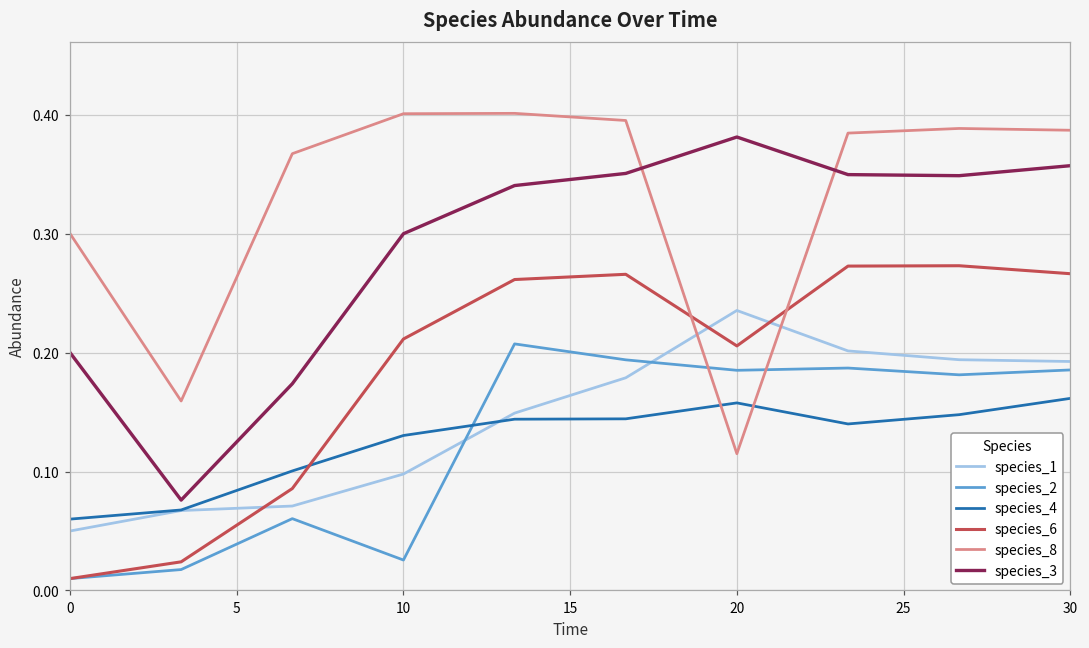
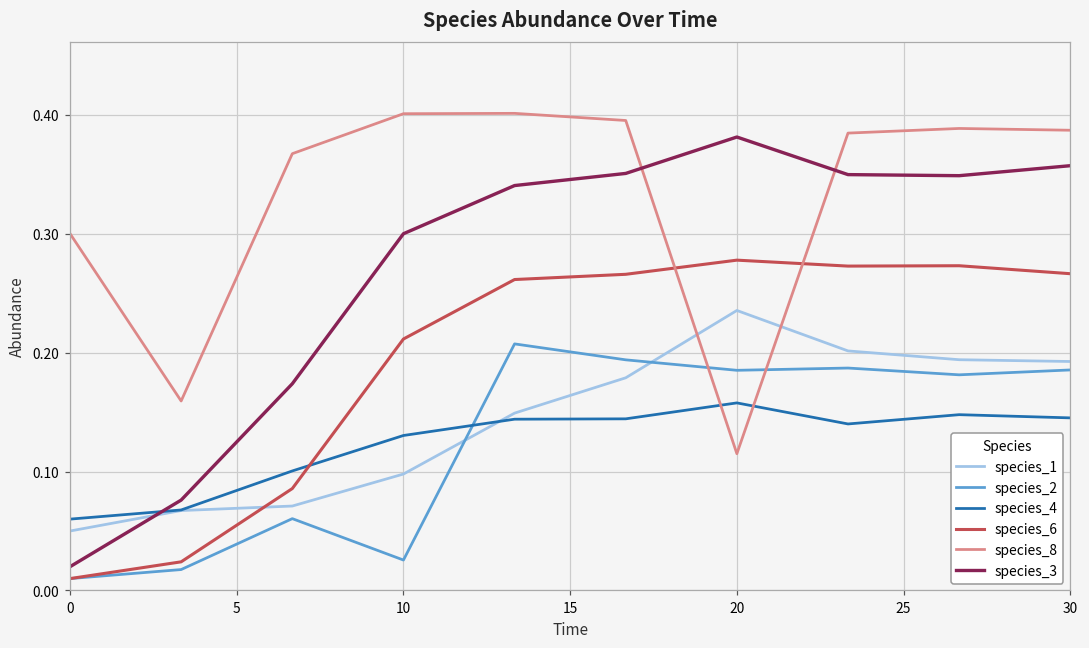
species_3, 0: 0.20 -> 0.02
species_6, 20: 0.206 -> 0.278
species_4, 30: 0.162 -> 0.145
